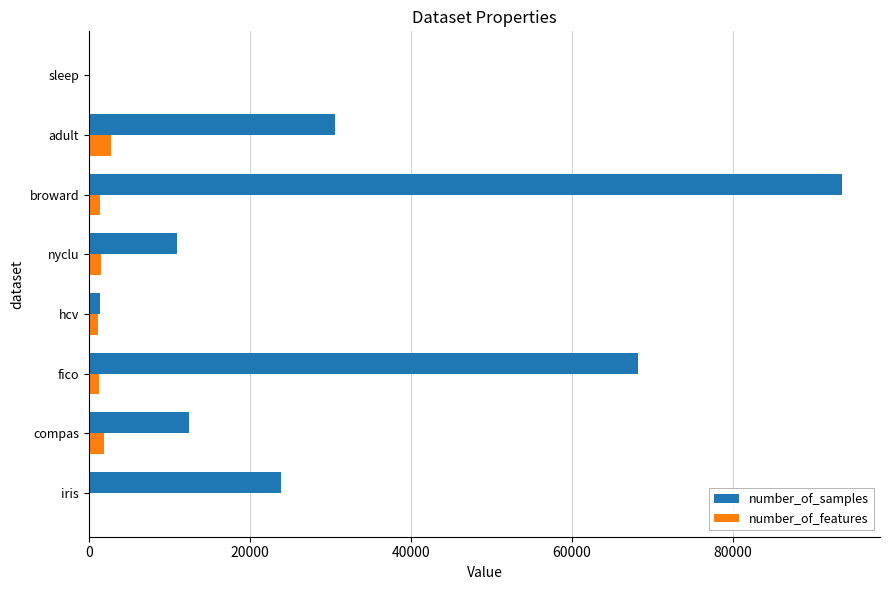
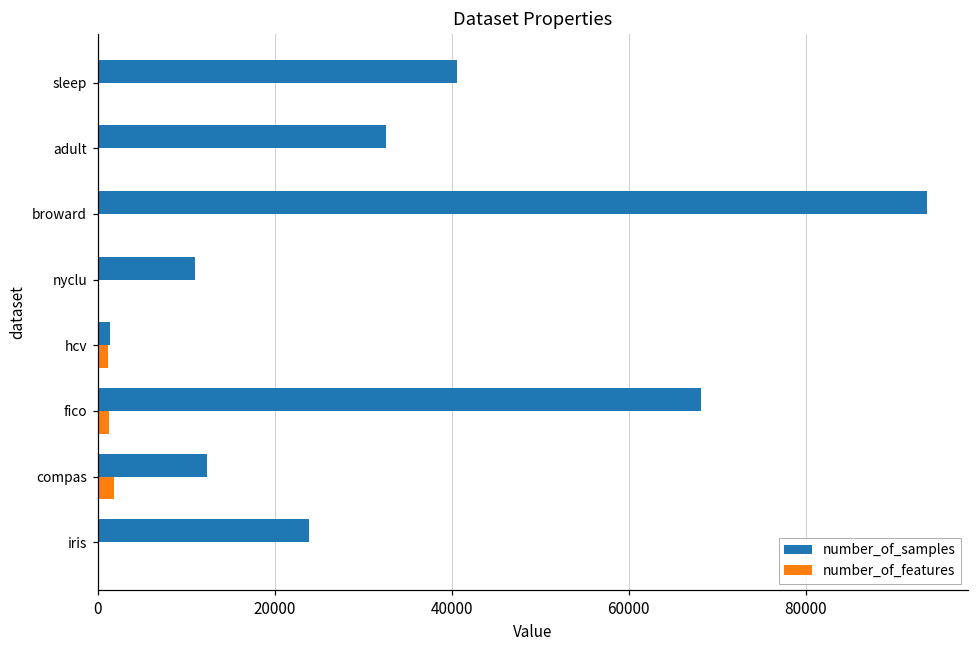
number_of_samples, sleep: 0 -> 41000
number_of_samples, adult: 31000 -> 33000
number_of_features, adult: 3000 -> 0
number_of_features, broward: 1000 -> 0
number_of_features, nyclu: 1000 -> 0
